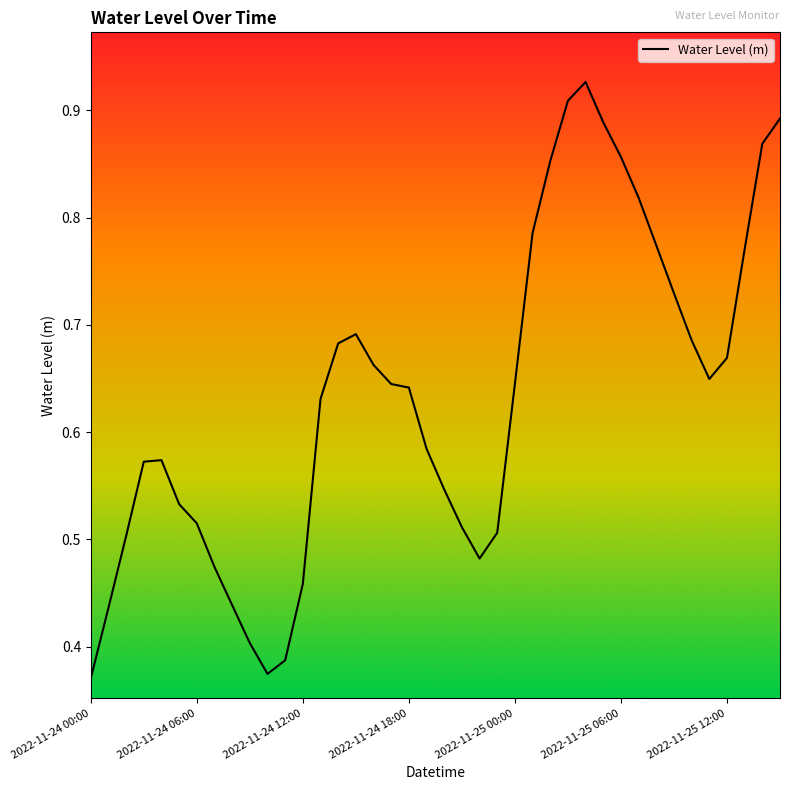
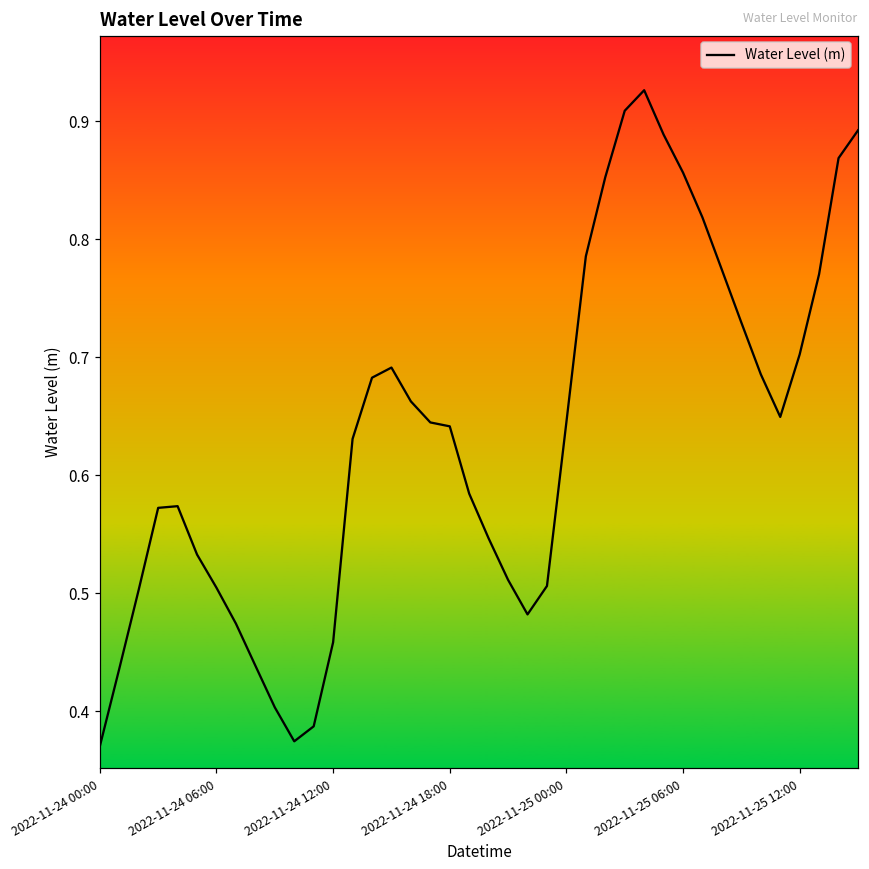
2022-11-24 06:00: 0.515 -> 0.505
2022-11-25 12:00: 0.669 -> 0.702
